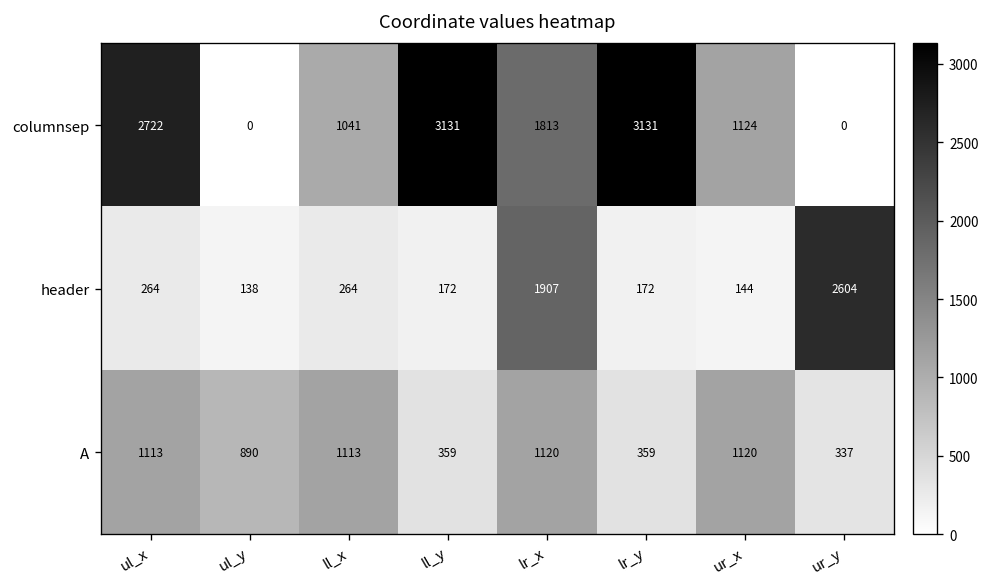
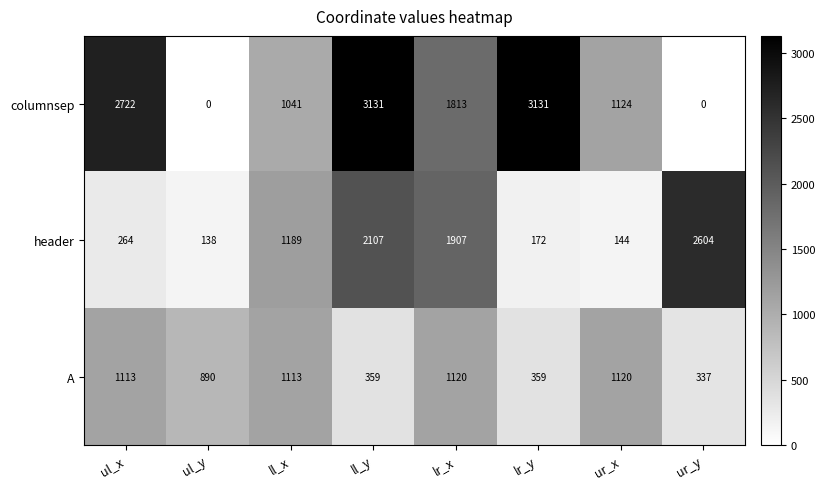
header, ll_x: 264 -> 1189
header, ll_y: 172 -> 2107
